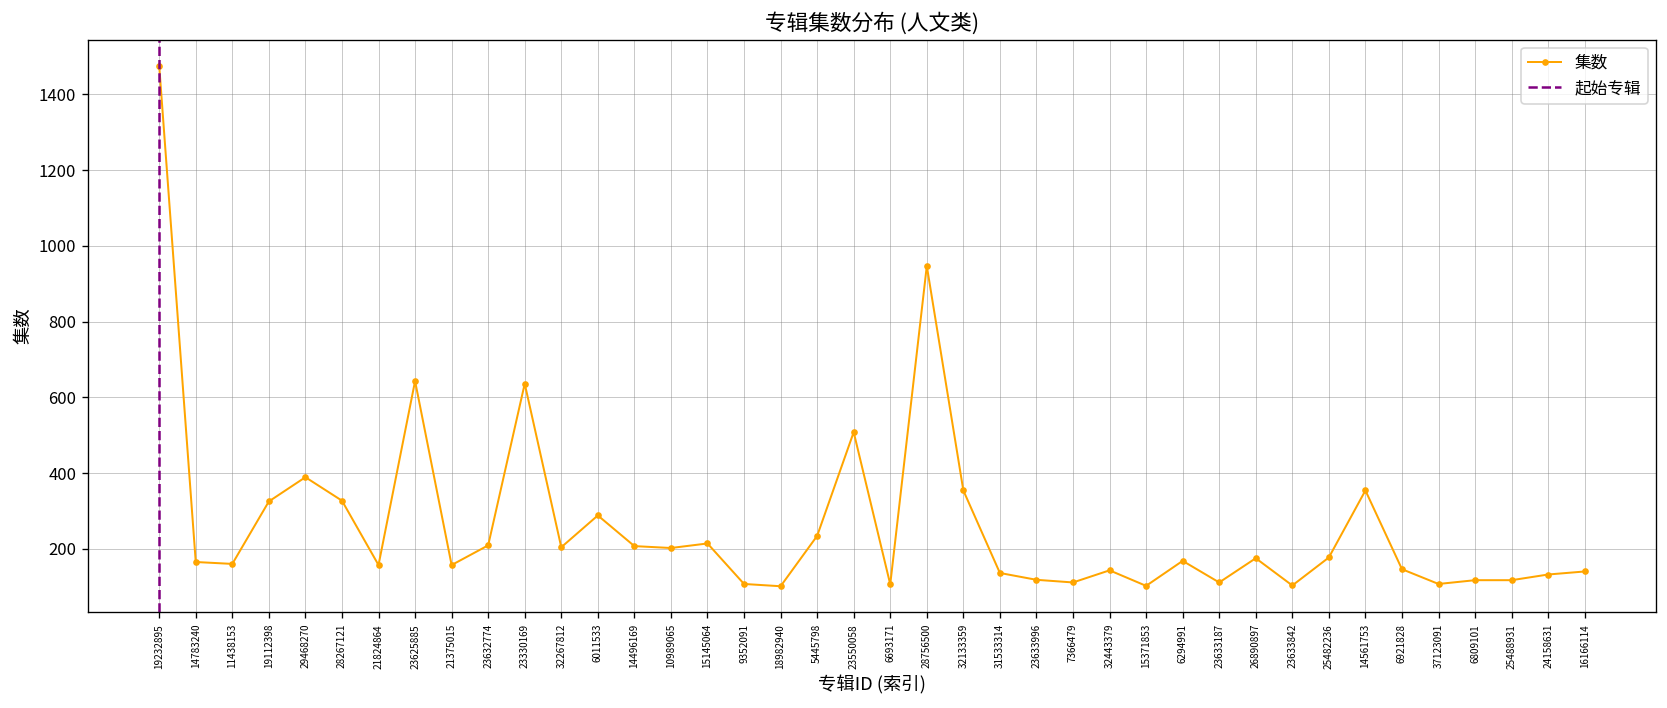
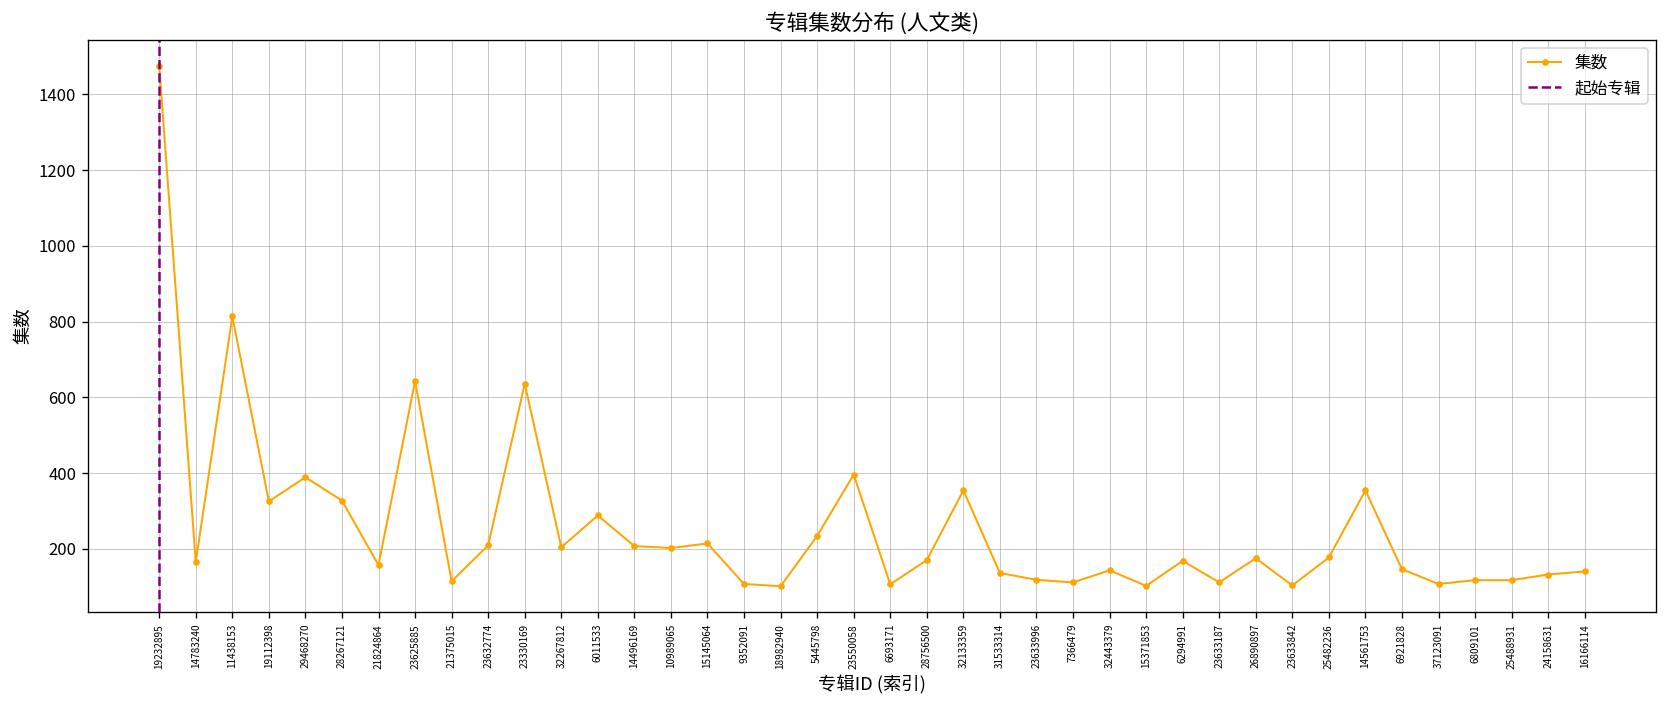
11438153: 160 -> 810
21375015: 160 -> 110
23550058: 510 -> 400
28756500: 950 -> 170
